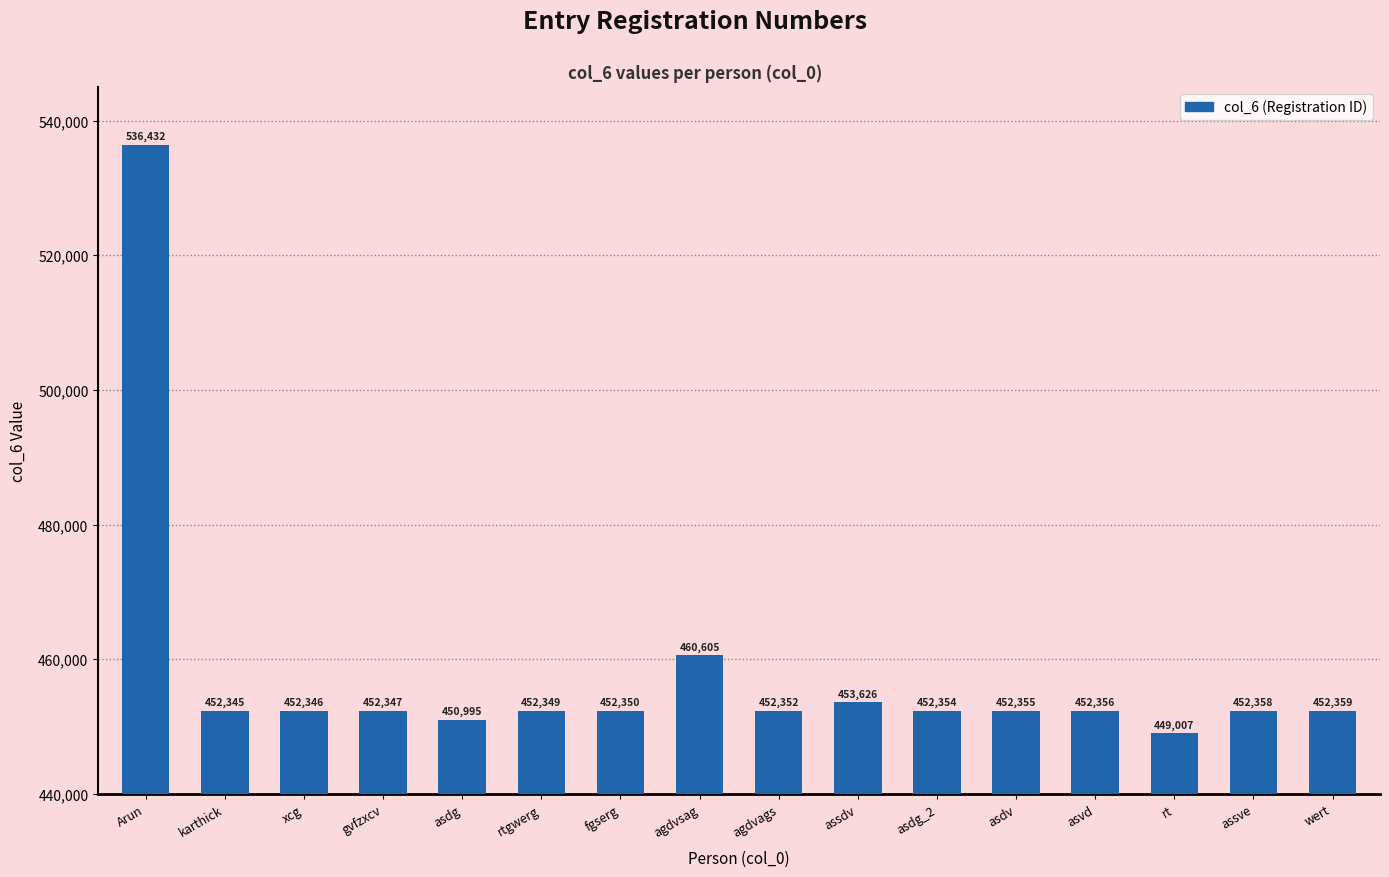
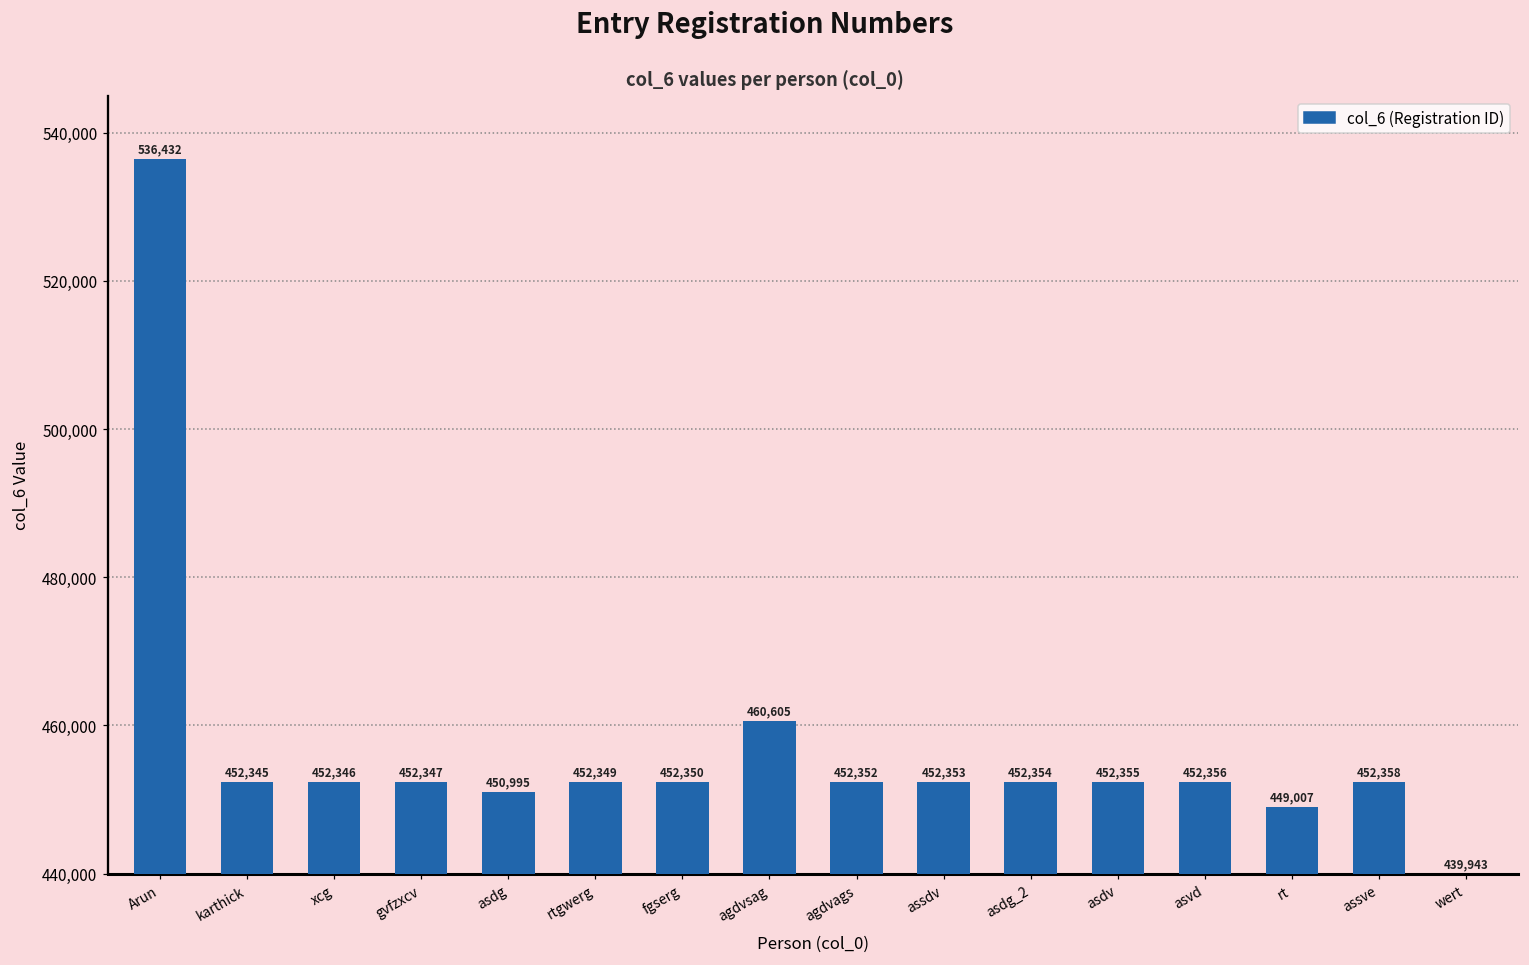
assdv: 453,626 -> 452,353
wert: 452,359 -> 439,943
